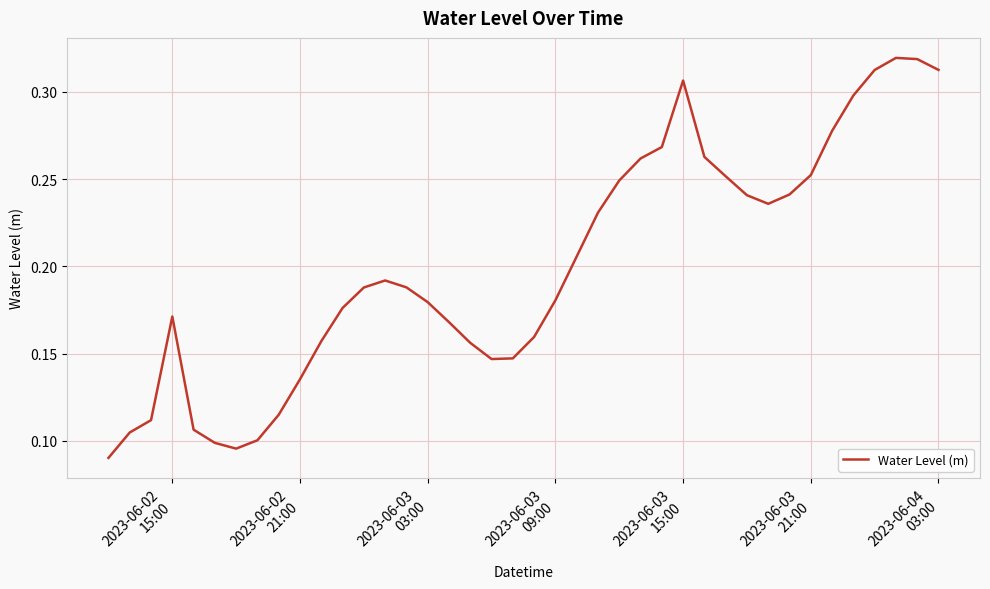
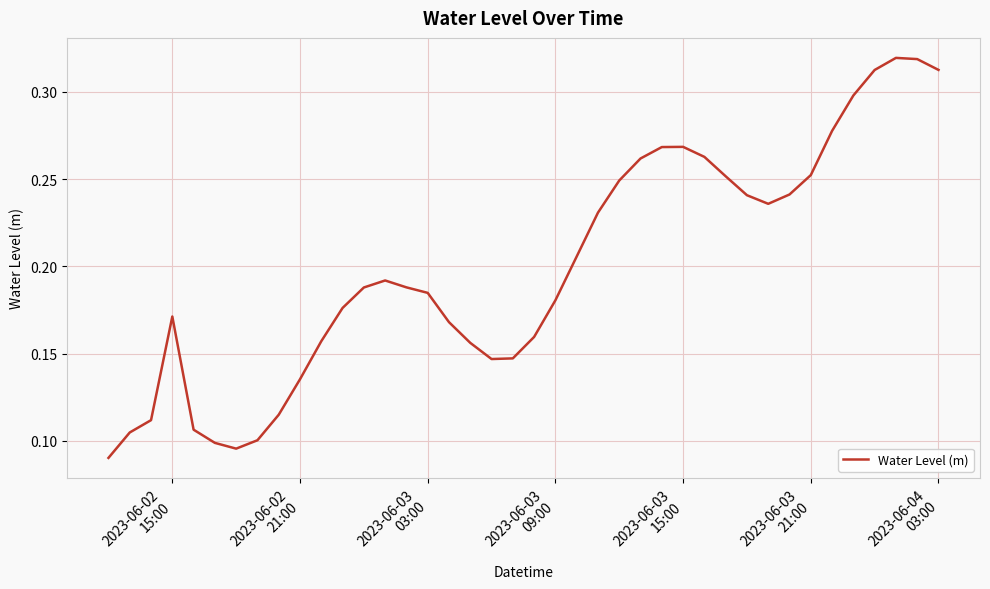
2023-06-03 03:00: 0.179 -> 0.185
2023-06-03 15:00: 0.307 -> 0.268
